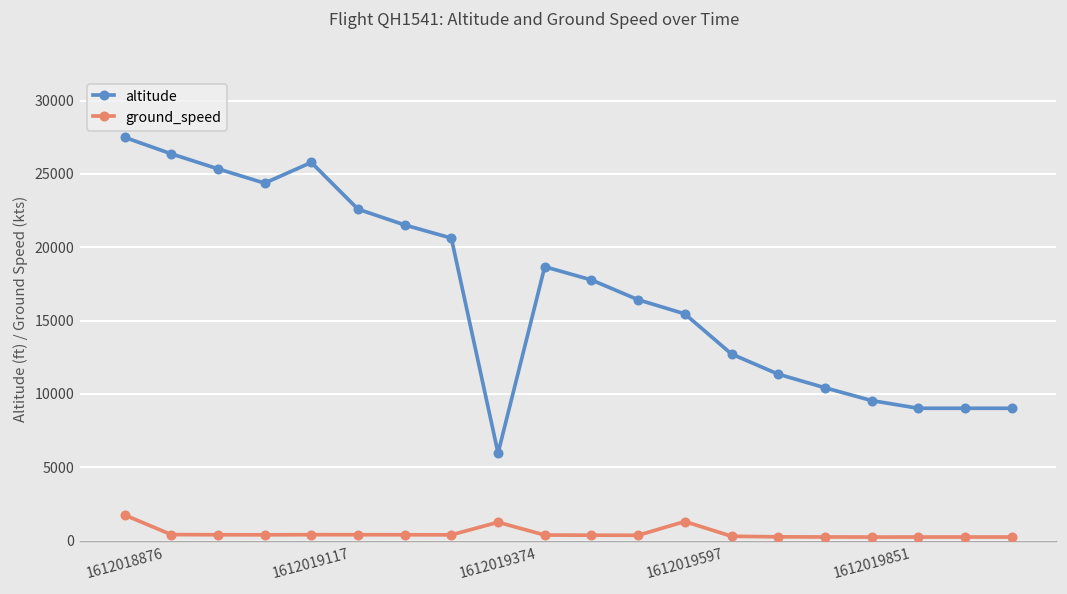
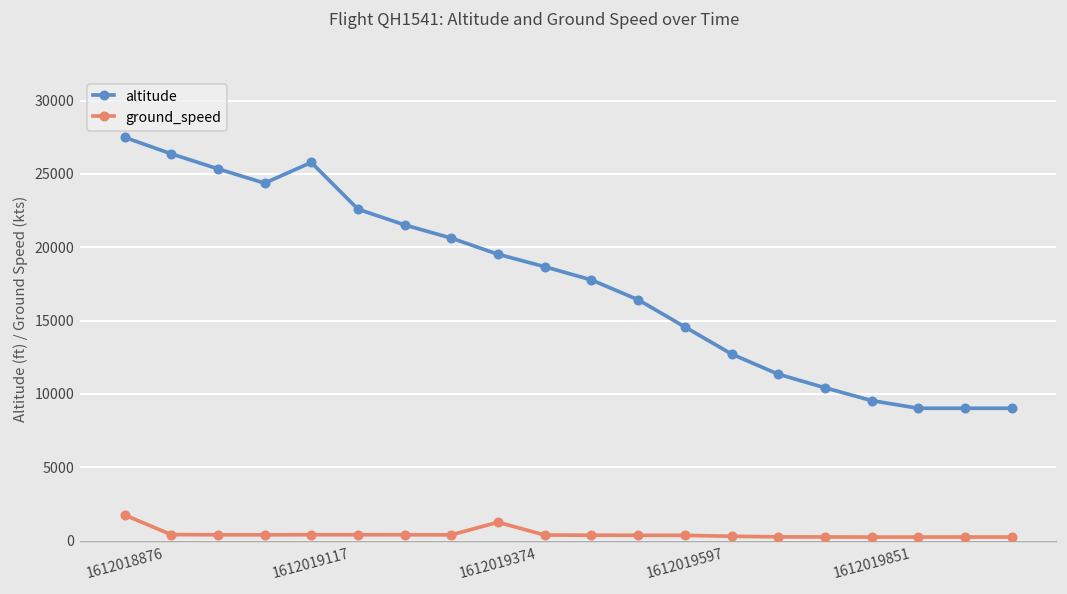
altitude, 1612019374: 6000 -> 19500
altitude, 1612019597: 15500 -> 14600
ground_speed, 1612019597: 1300 -> 400
